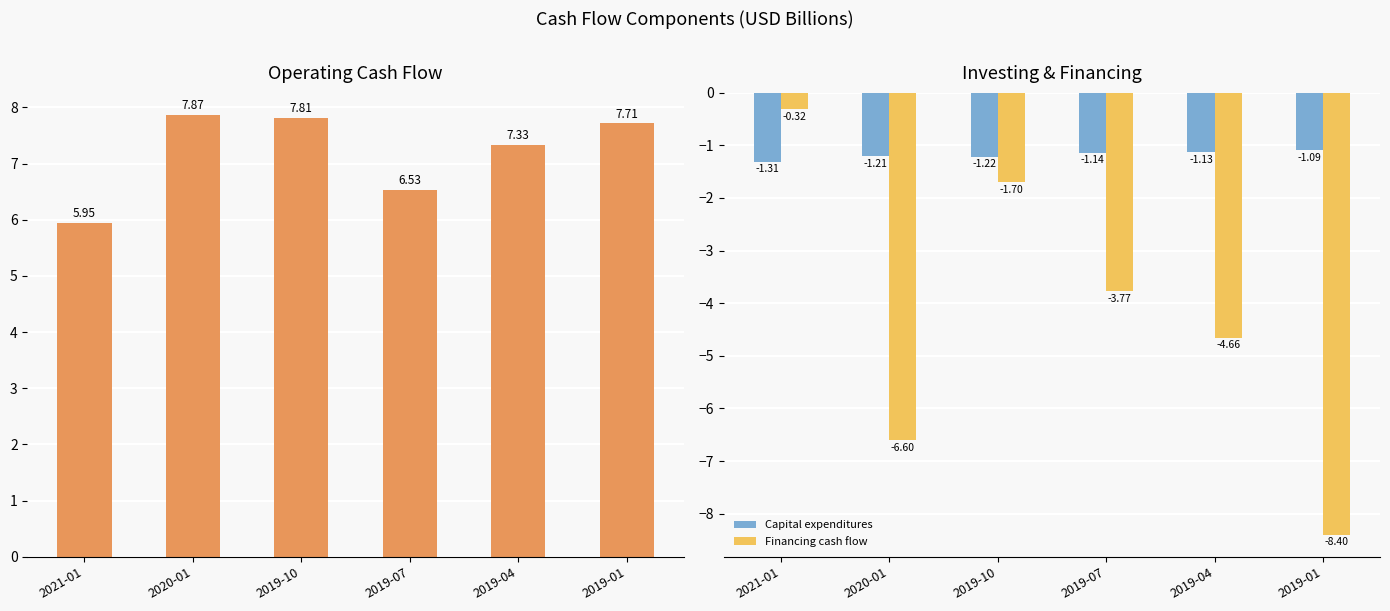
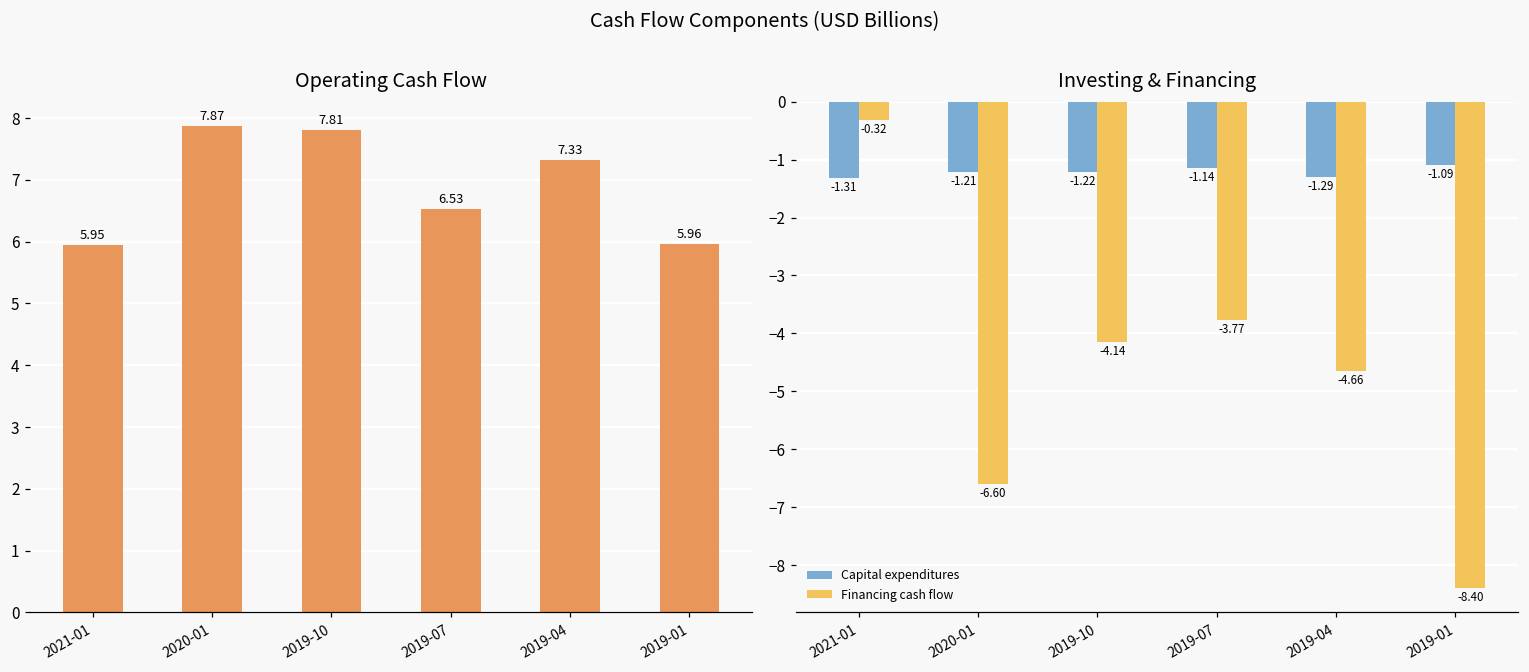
Operating Cash Flow, 2019-01: 7.71 -> 5.96
Investing & Financing, Financing cash flow, 2019-10: -1.70 -> -4.14
Investing & Financing, Capital expenditures, 2019-04: -1.13 -> -1.29
